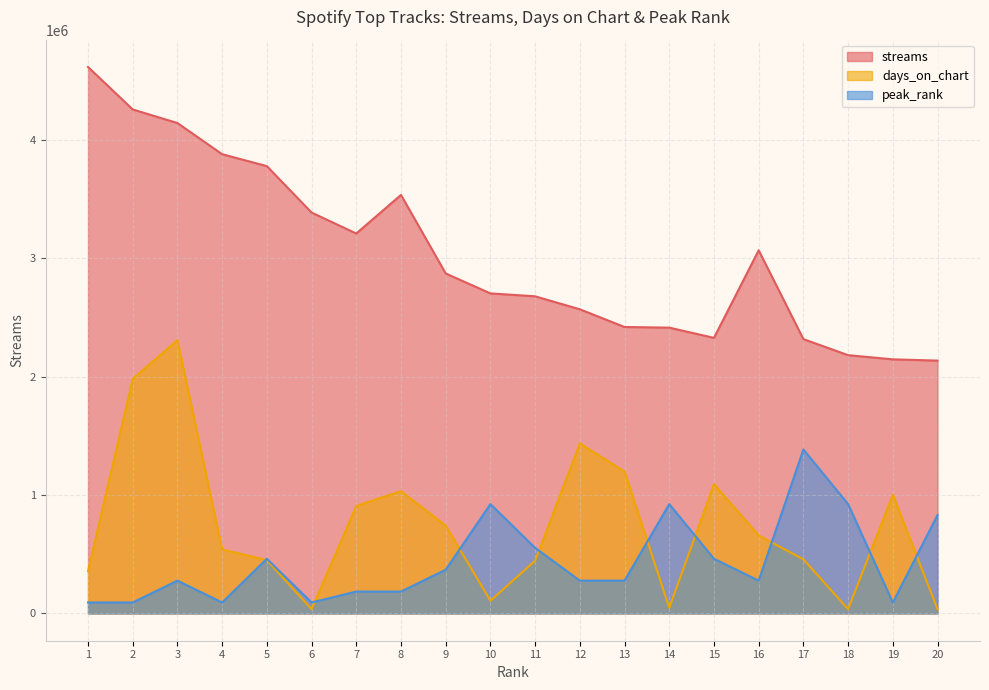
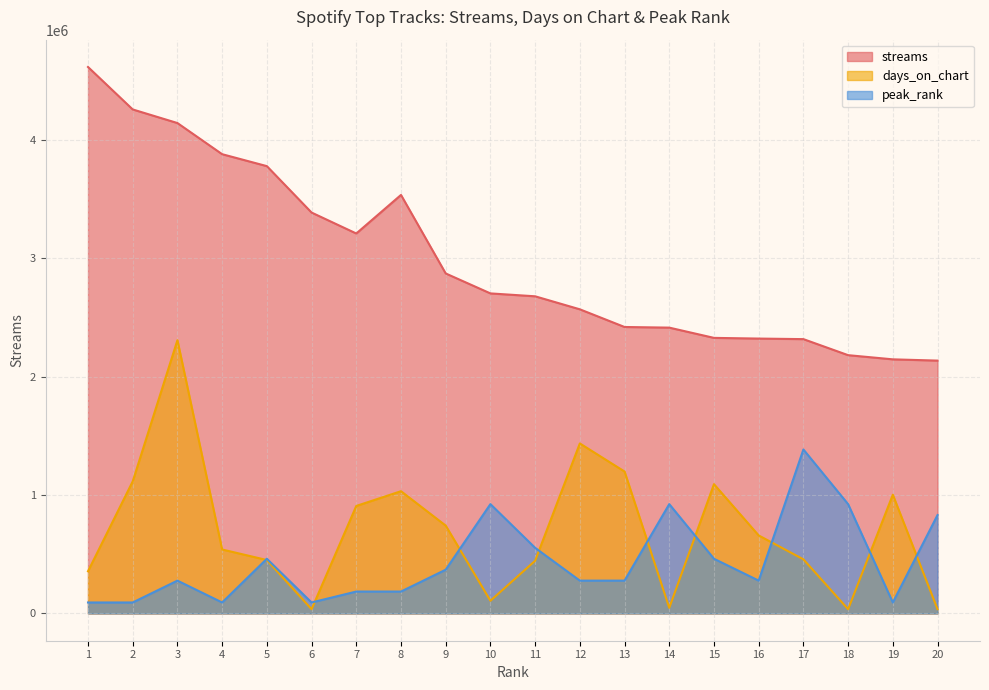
days_on_chart, 2: 1980000 -> 1120000
streams, 16: 3070000 -> 2320000
